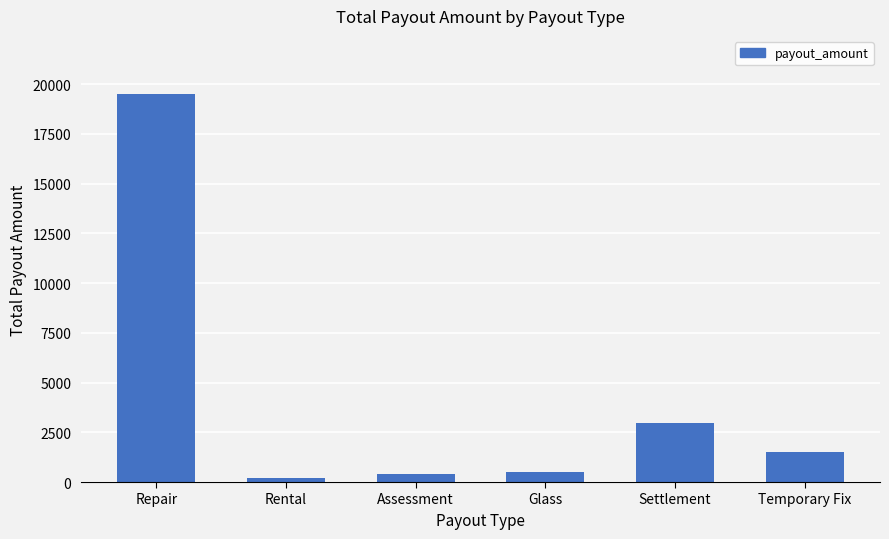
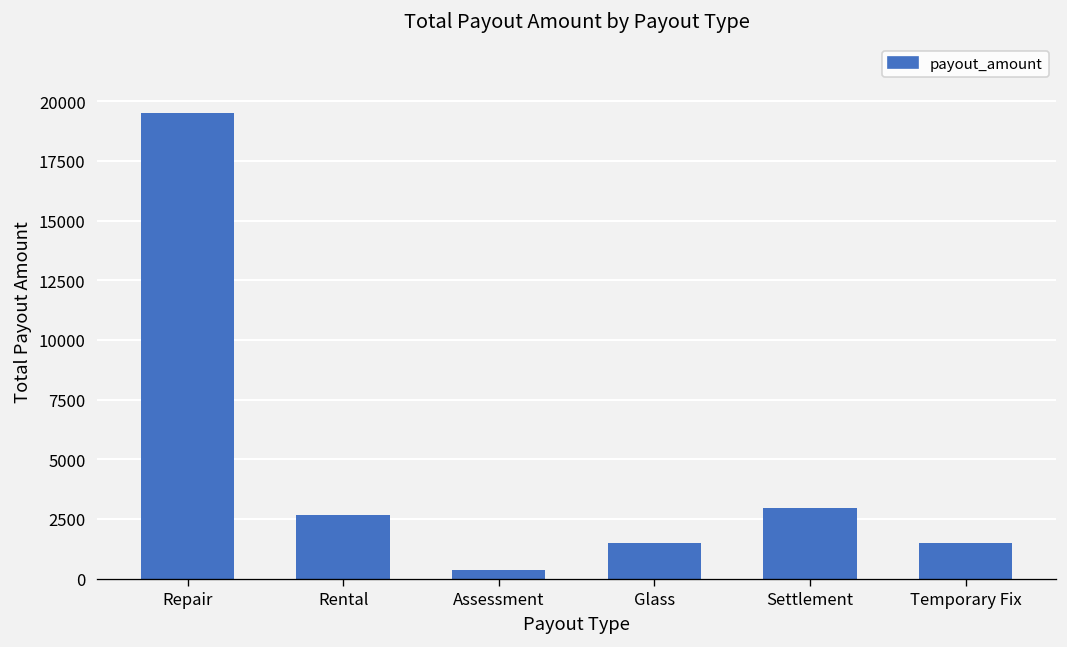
Rental: 200 -> 2700
Glass: 500 -> 1500
